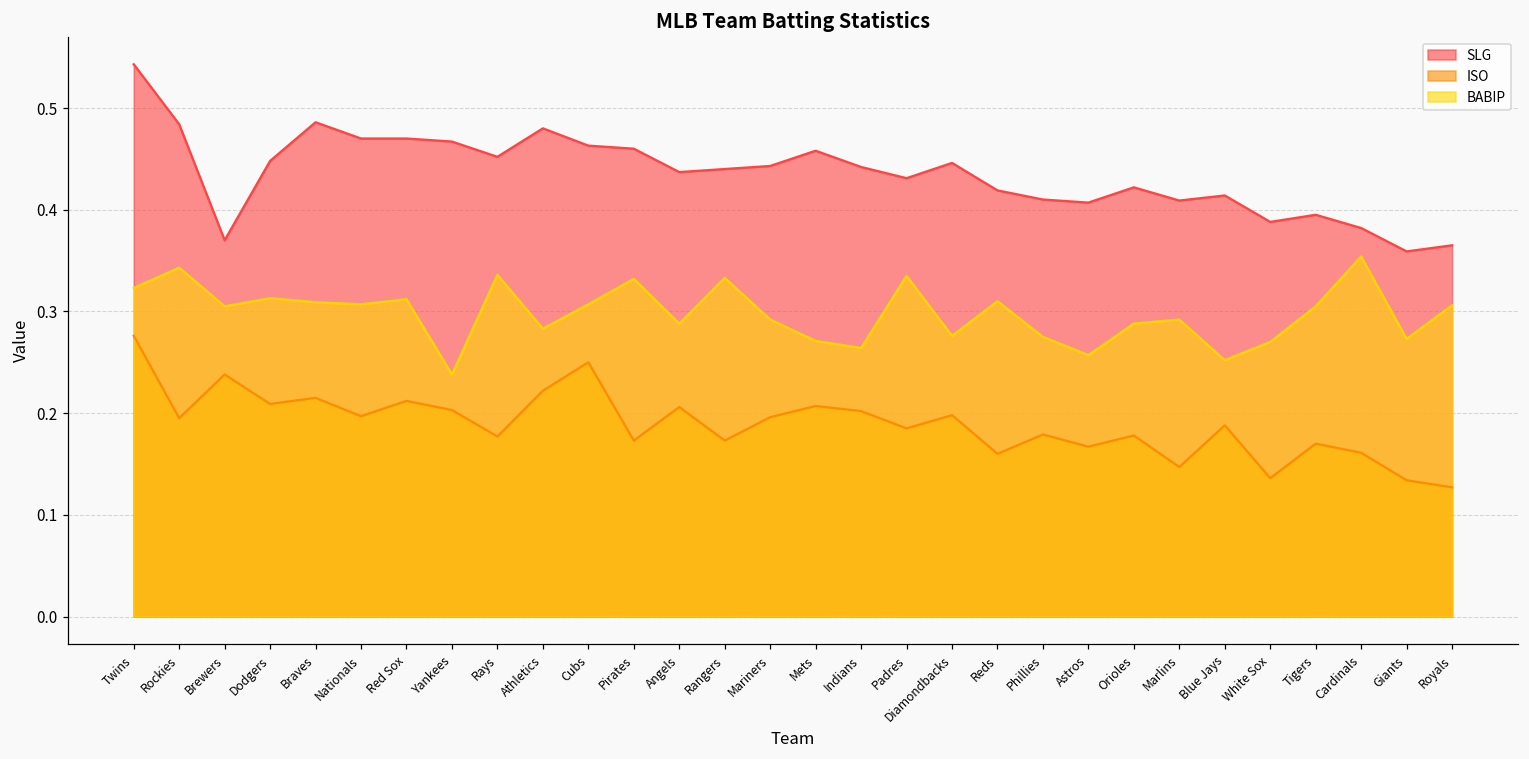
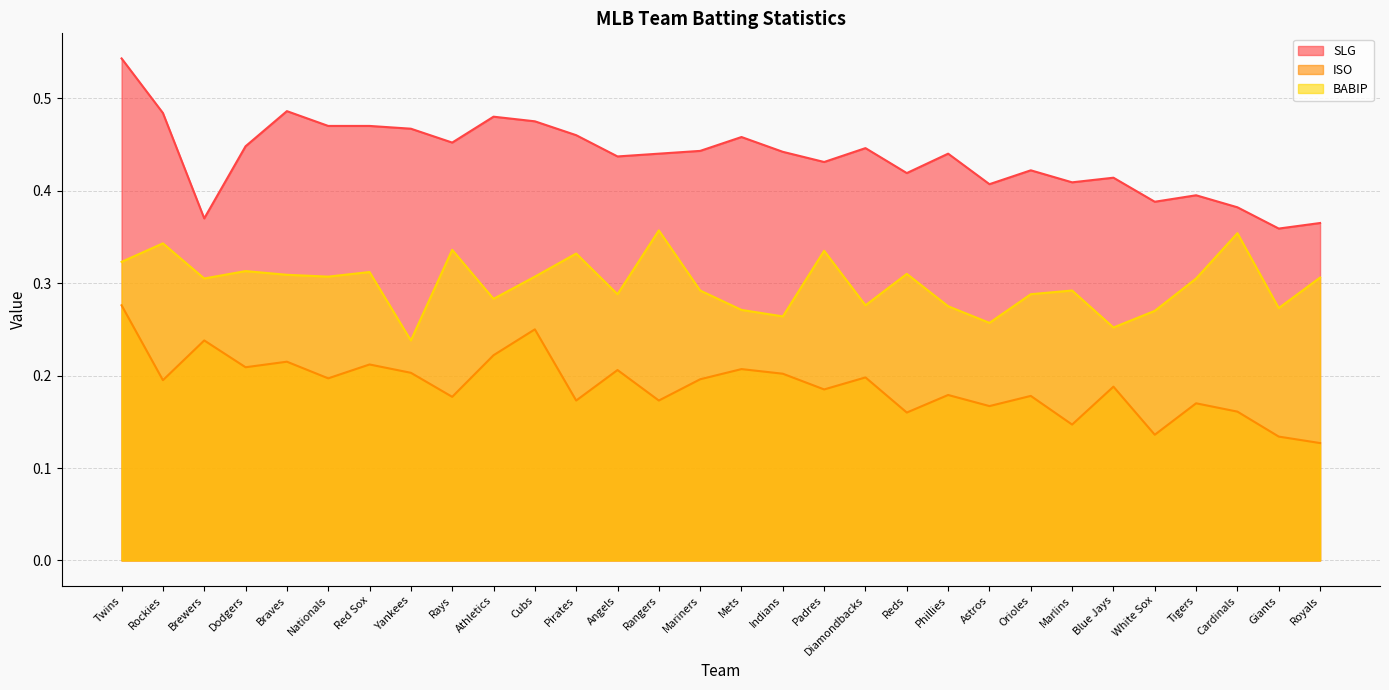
SLG, Cubs: 0.46 -> 0.48
BABIP, Rangers: 0.33 -> 0.36
SLG, Phillies: 0.41 -> 0.44
